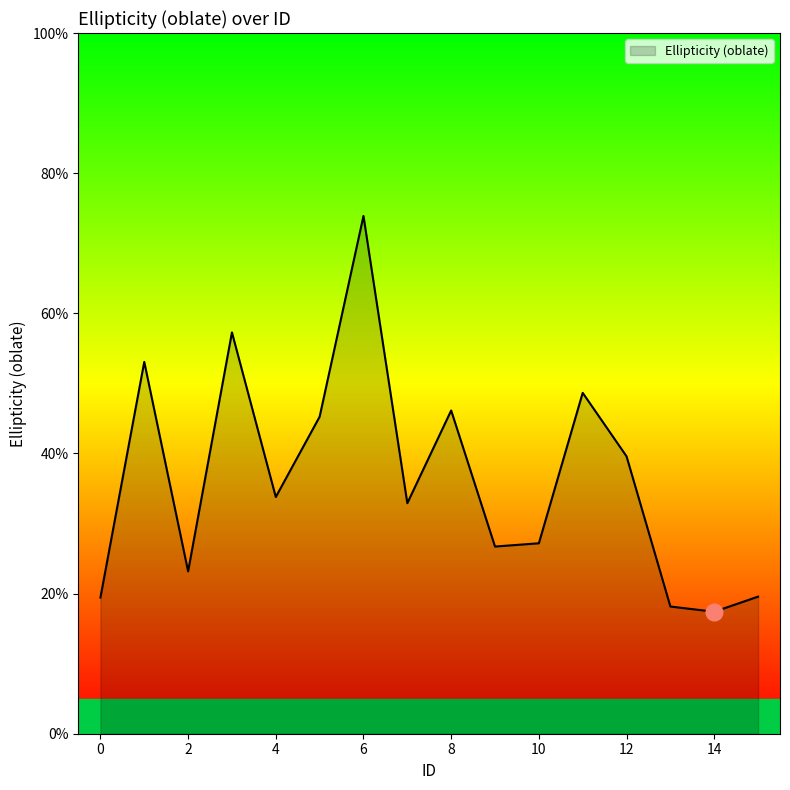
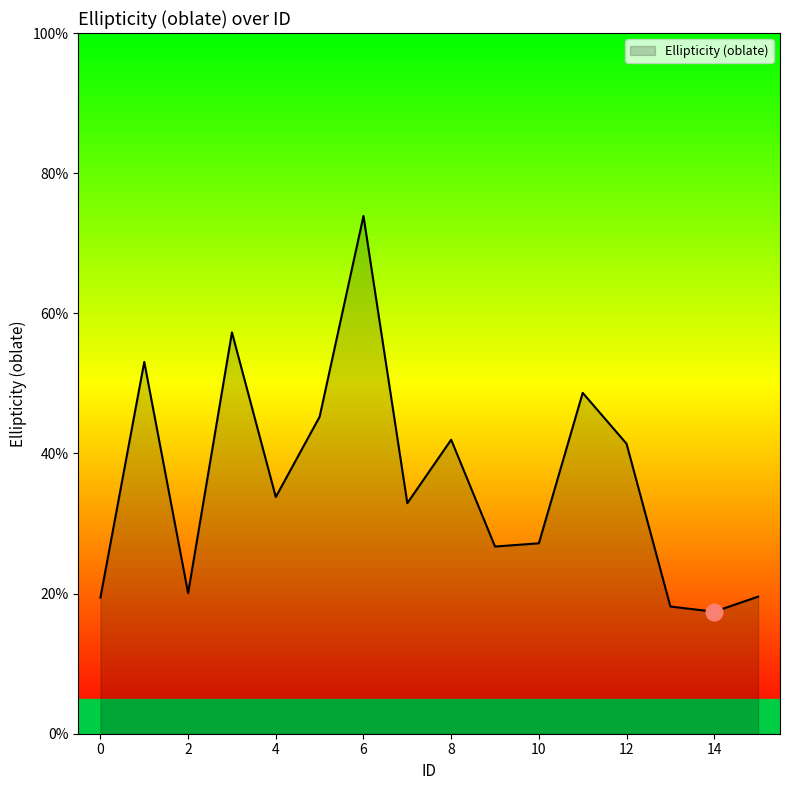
Ellipticity (oblate), 2: 23% -> 20%
Ellipticity (oblate), 8: 46% -> 42%
Ellipticity (oblate), 12: 40% -> 41%
